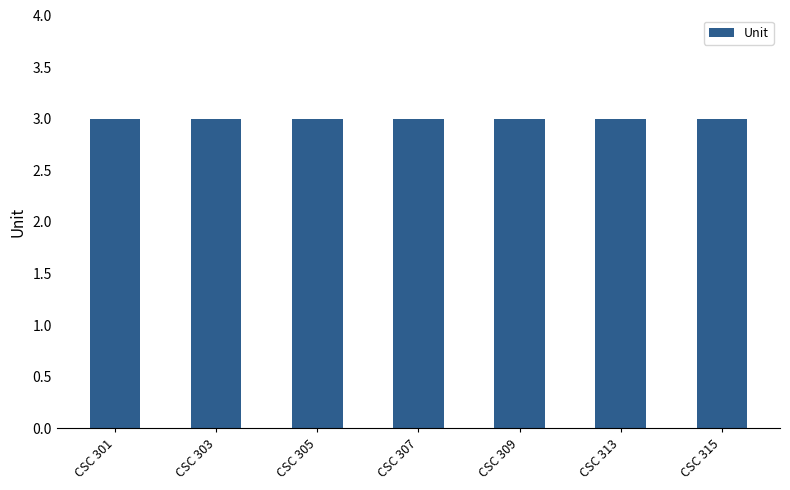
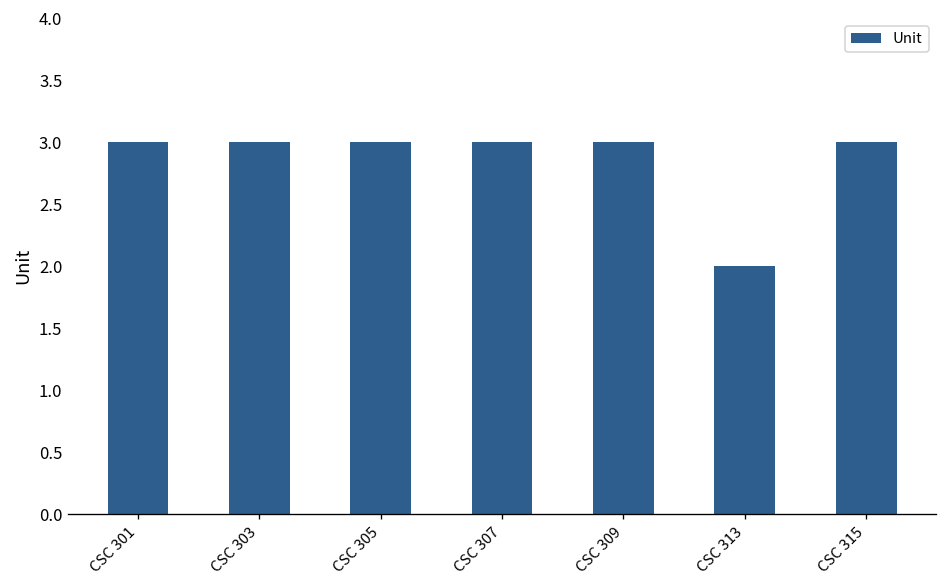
CSC 313: 3 -> 2
